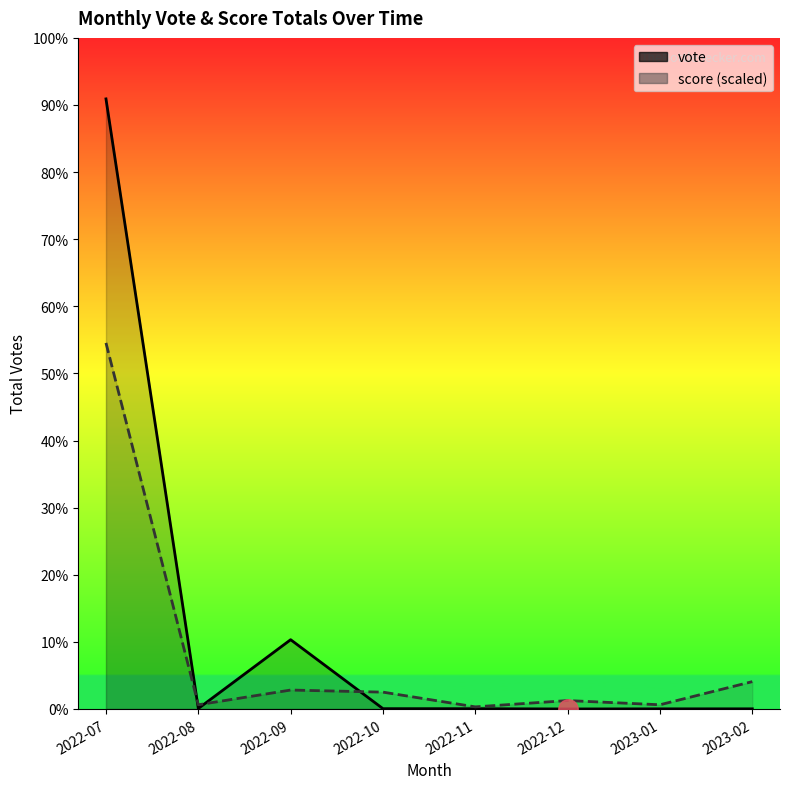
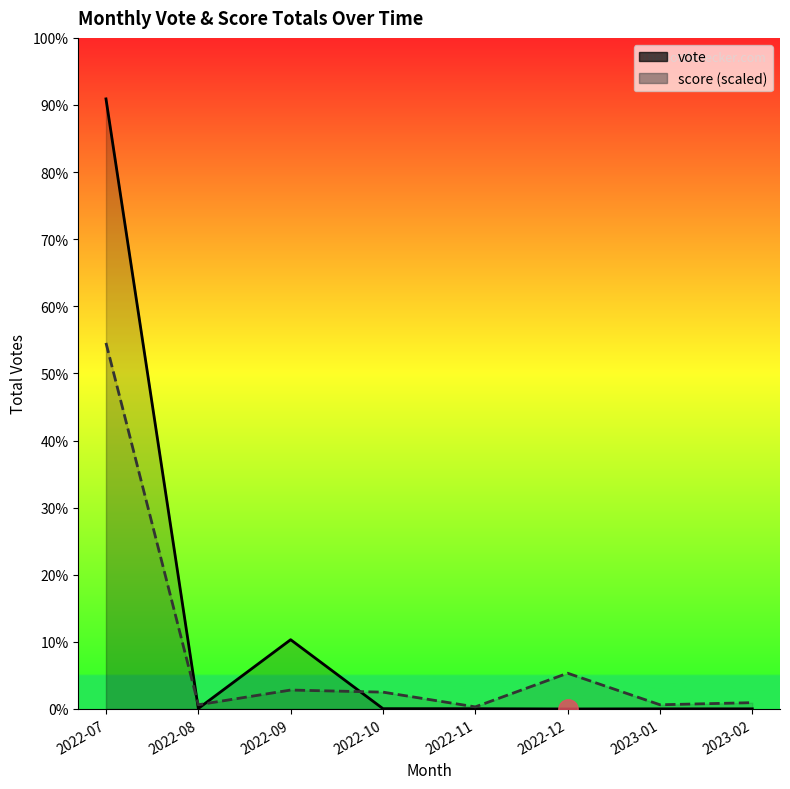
score (scaled), 2022-12: 1% -> 5%
score (scaled), 2023-02: 4% -> 1%
